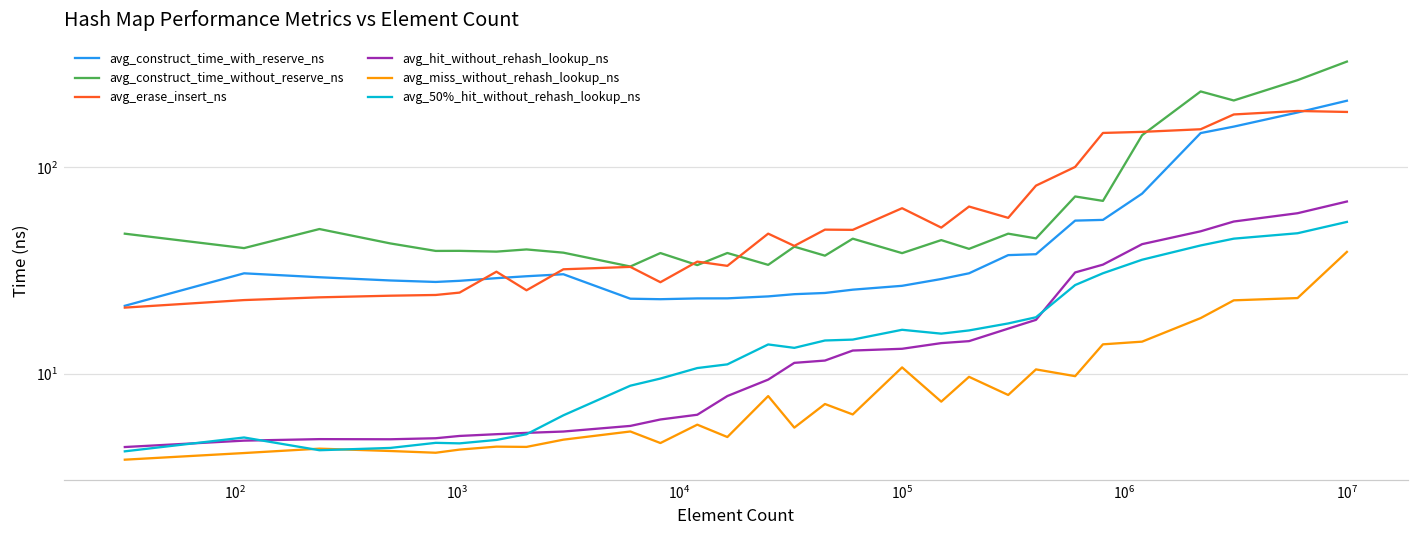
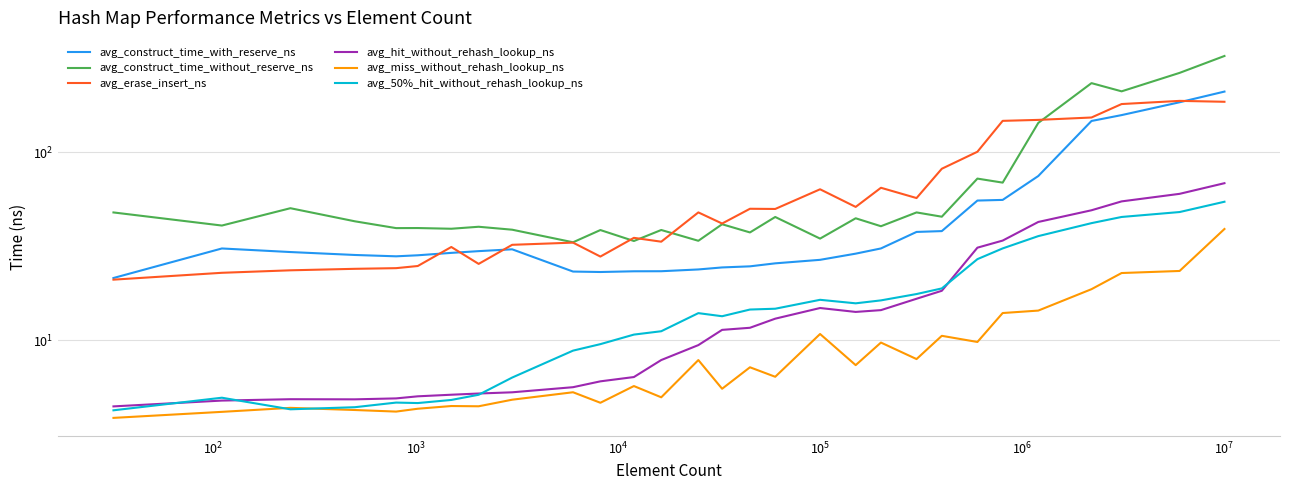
avg_construct_time_without_reserve_ns, 10^5: 39 -> 35
avg_hit_without_rehash_lookup_ns, 10^5: 13 -> 15
